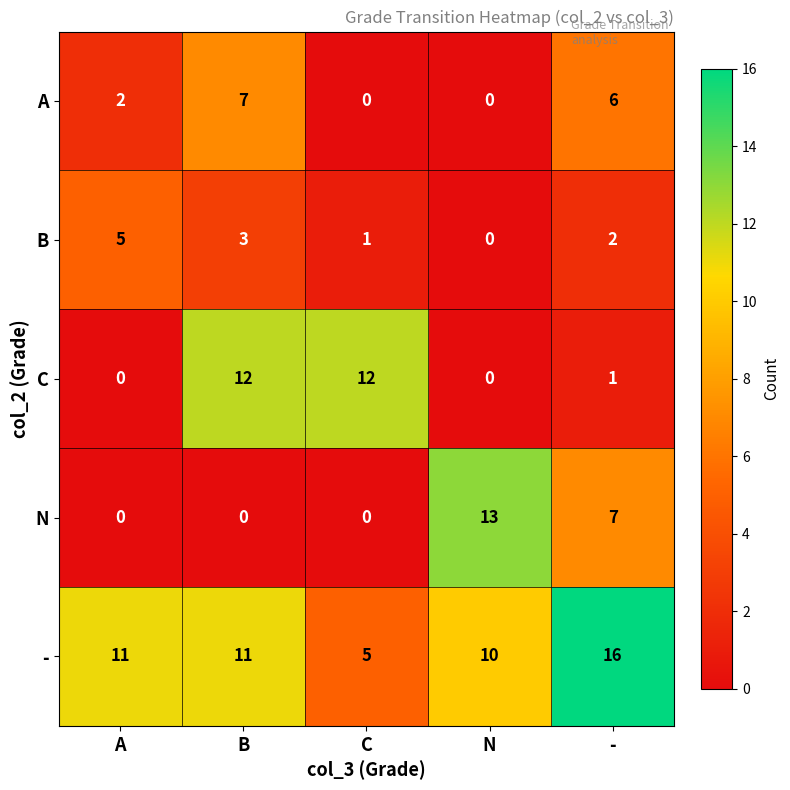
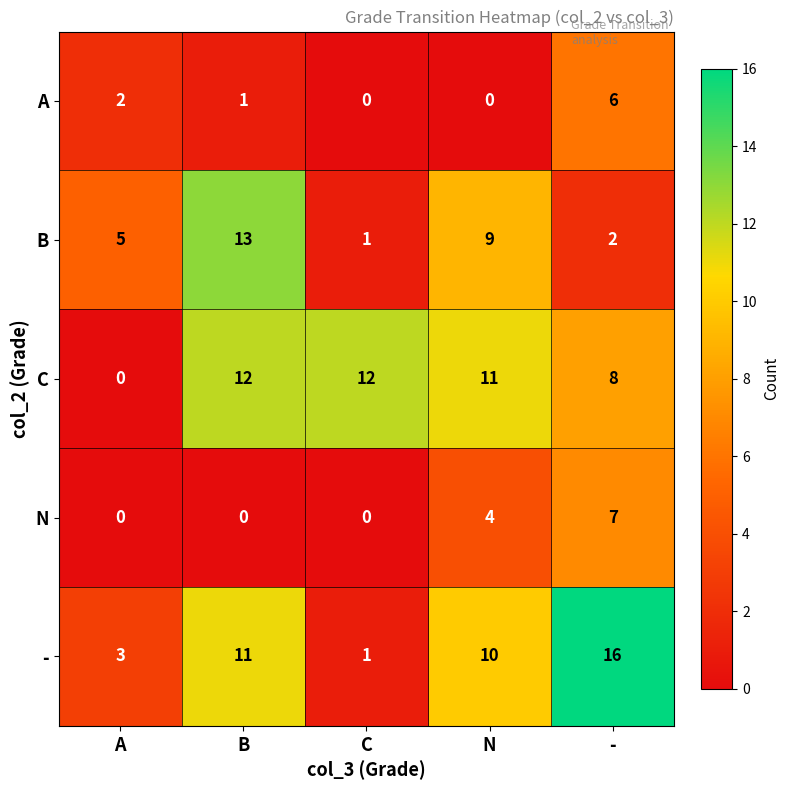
A, B: 7 -> 1
B, B: 3 -> 13
B, N: 0 -> 9
C, N: 0 -> 11
C, -: 1 -> 8
N, N: 13 -> 4
-, A: 11 -> 3
-, C: 5 -> 1
